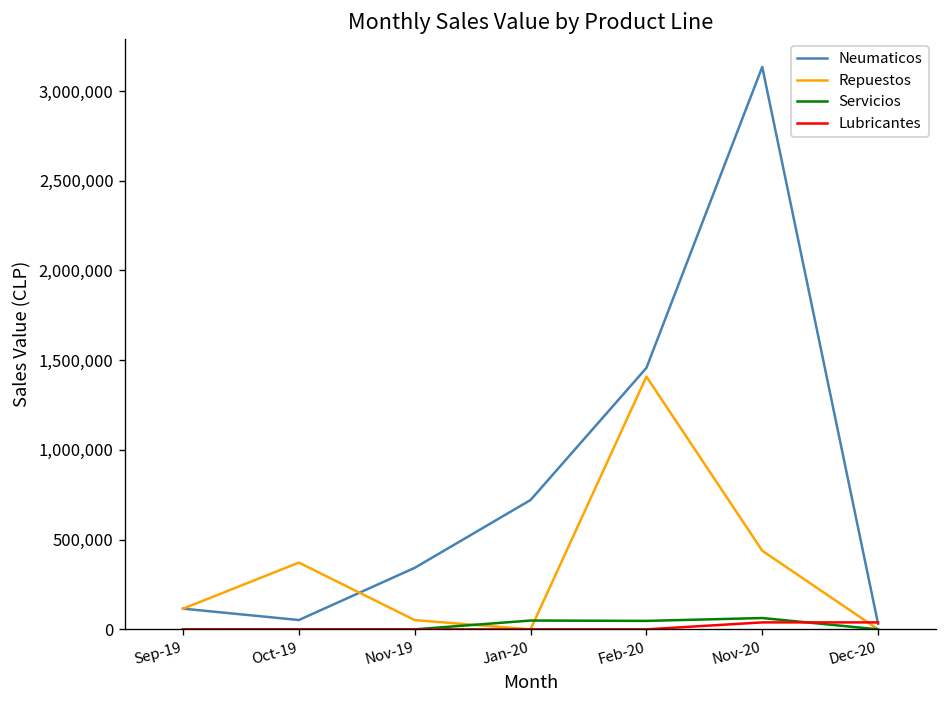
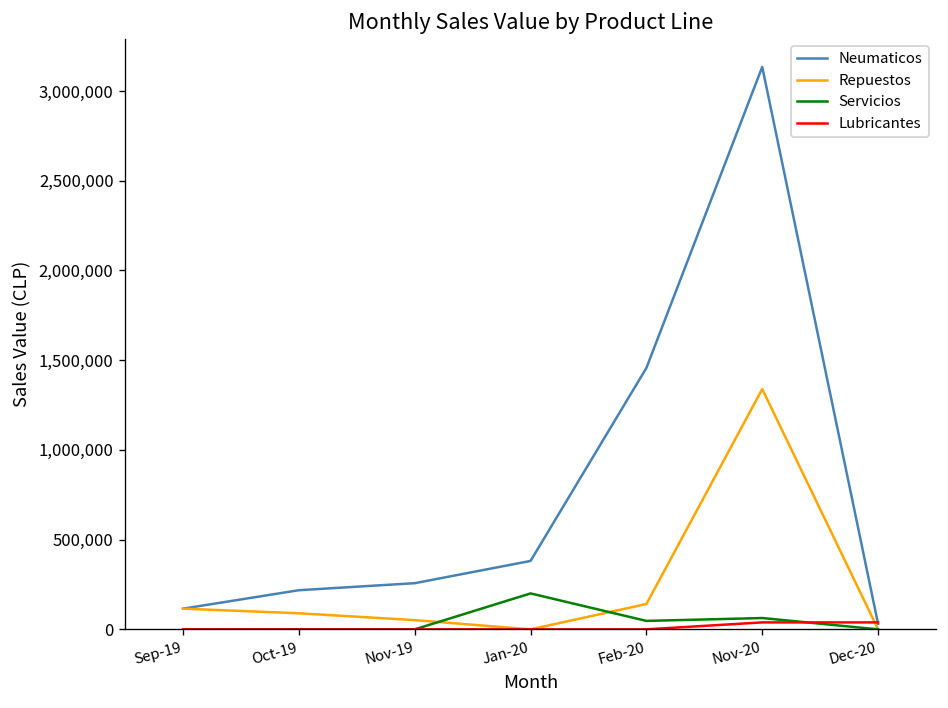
Neumaticos, Oct-19: 50,000 -> 220,000
Repuestos, Oct-19: 370,000 -> 90,000
Neumaticos, Nov-19: 340,000 -> 260,000
Neumaticos, Jan-20: 720,000 -> 380,000
Servicios, Jan-20: 50,000 -> 200,000
Repuestos, Feb-20: 1,410,000 -> 140,000
Repuestos, Nov-20: 440,000 -> 1,340,000
